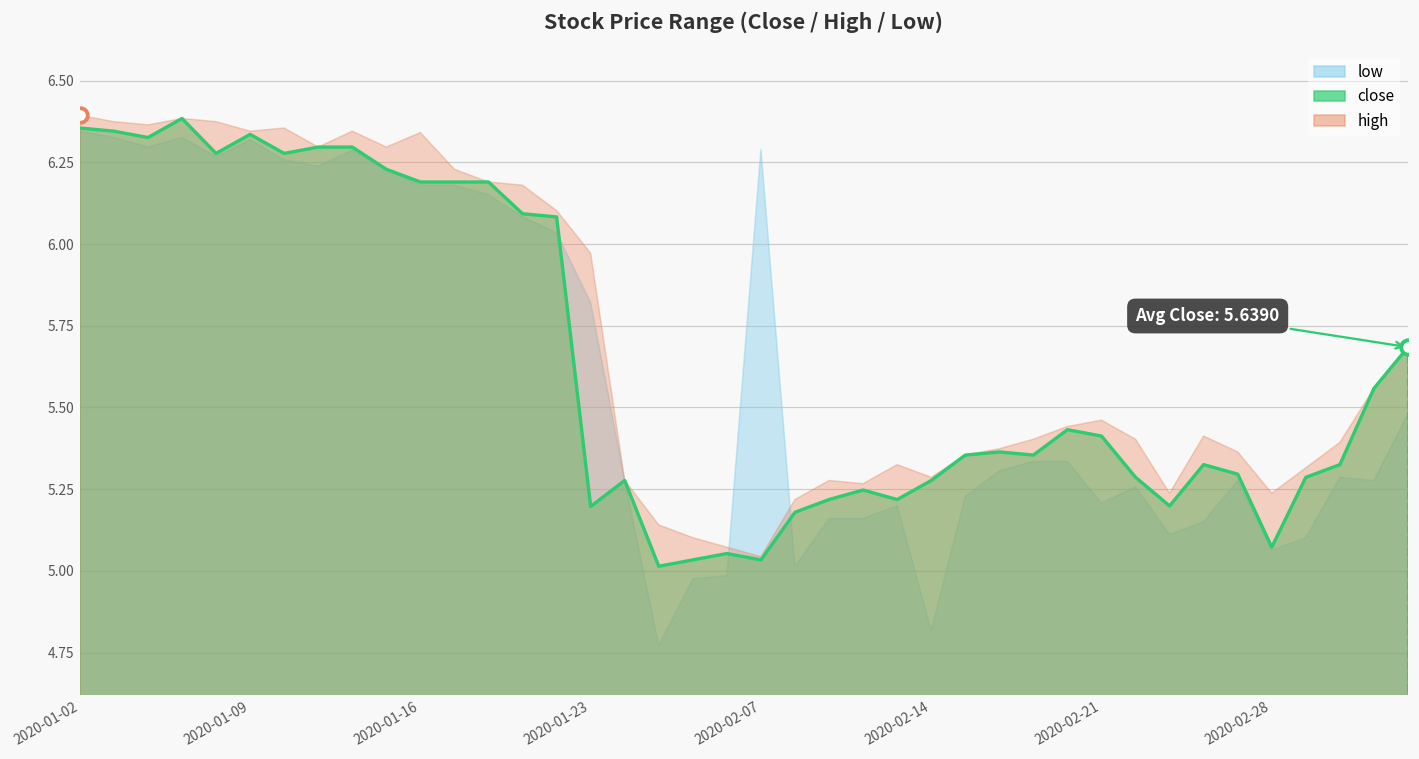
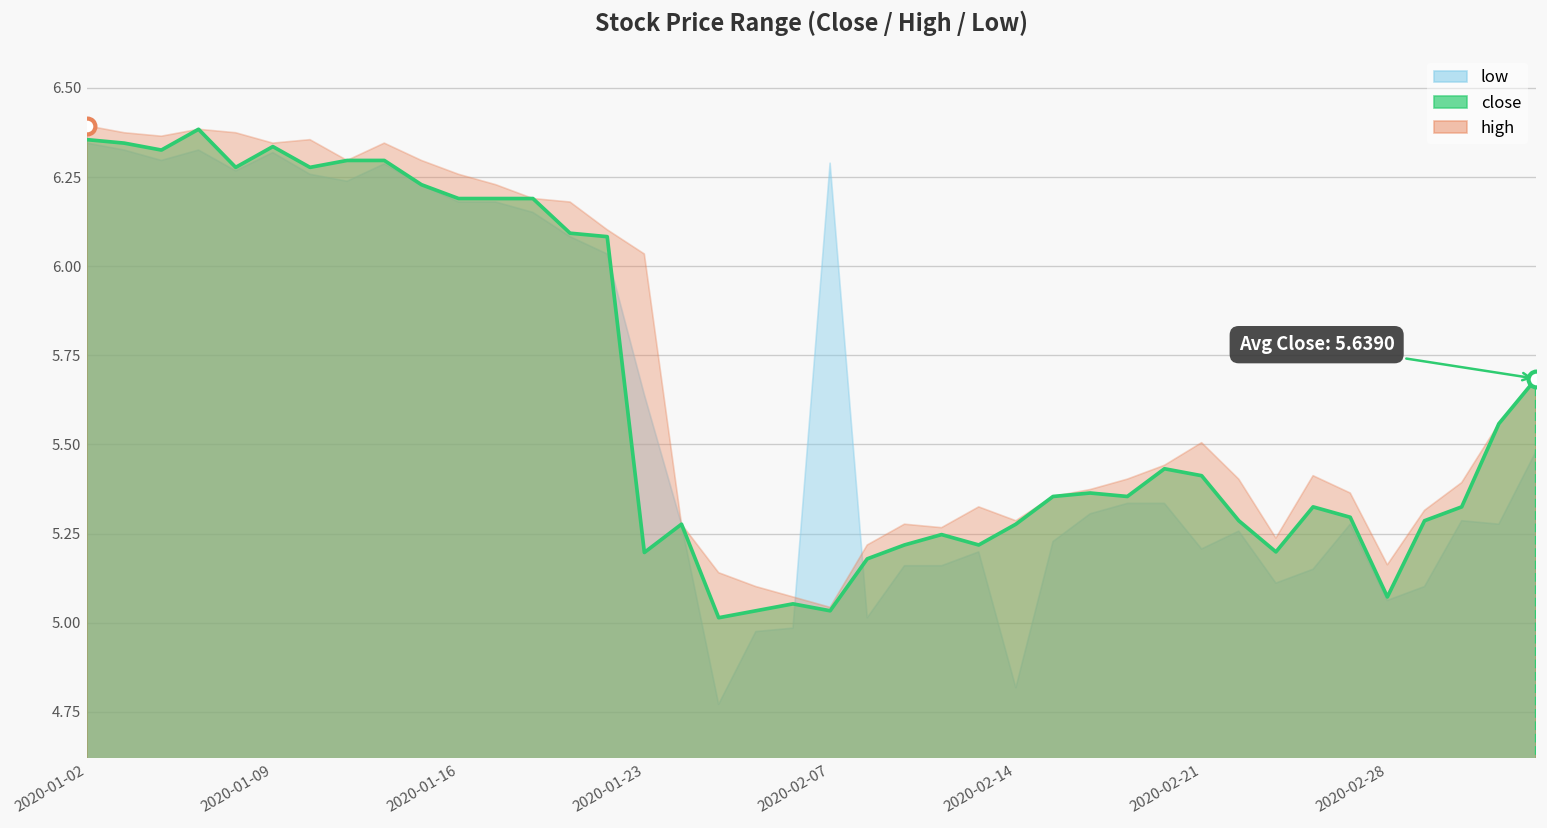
high, 2020-01-16: 6.34 -> 6.26
low, 2020-01-23: 5.82 -> 5.64
high, 2020-01-23: 5.97 -> 6.03
high, 2020-02-21: 5.46 -> 5.51
high, 2020-02-28: 5.24 -> 5.16
